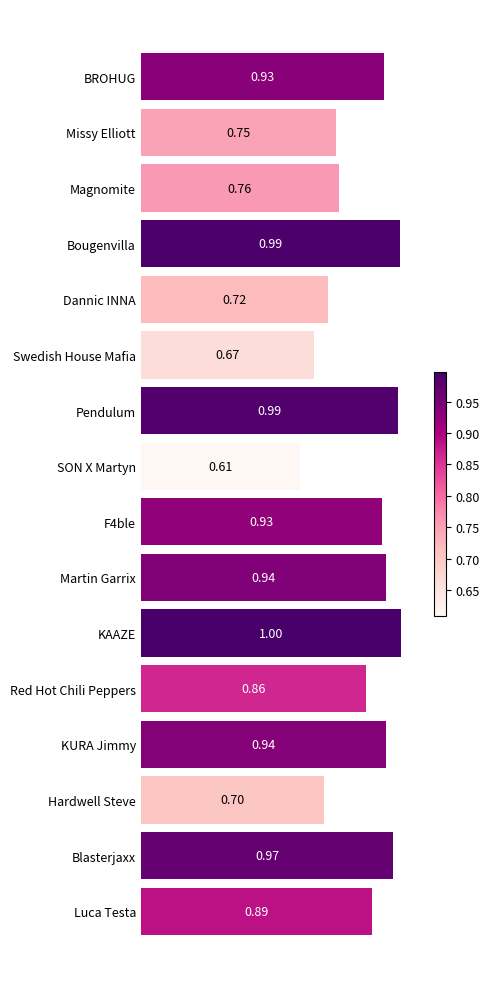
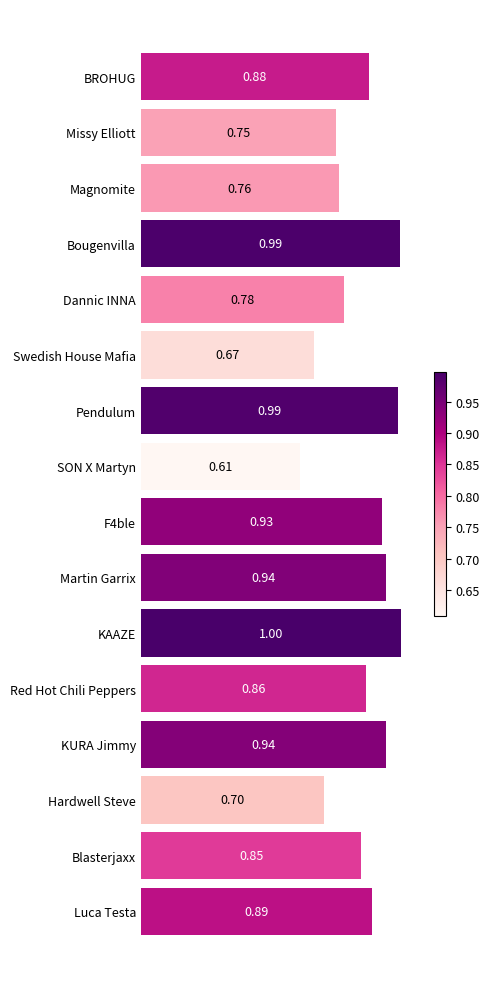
BROHUG: 0.93 -> 0.88
Dannic INNA: 0.72 -> 0.78
Blasterjaxx: 0.97 -> 0.85
